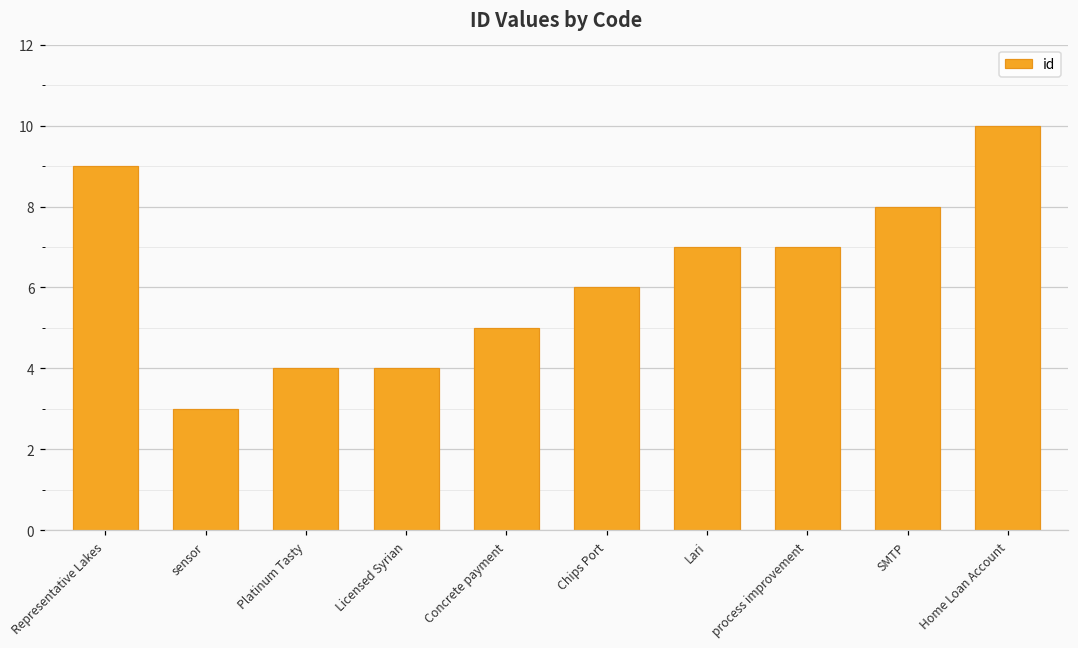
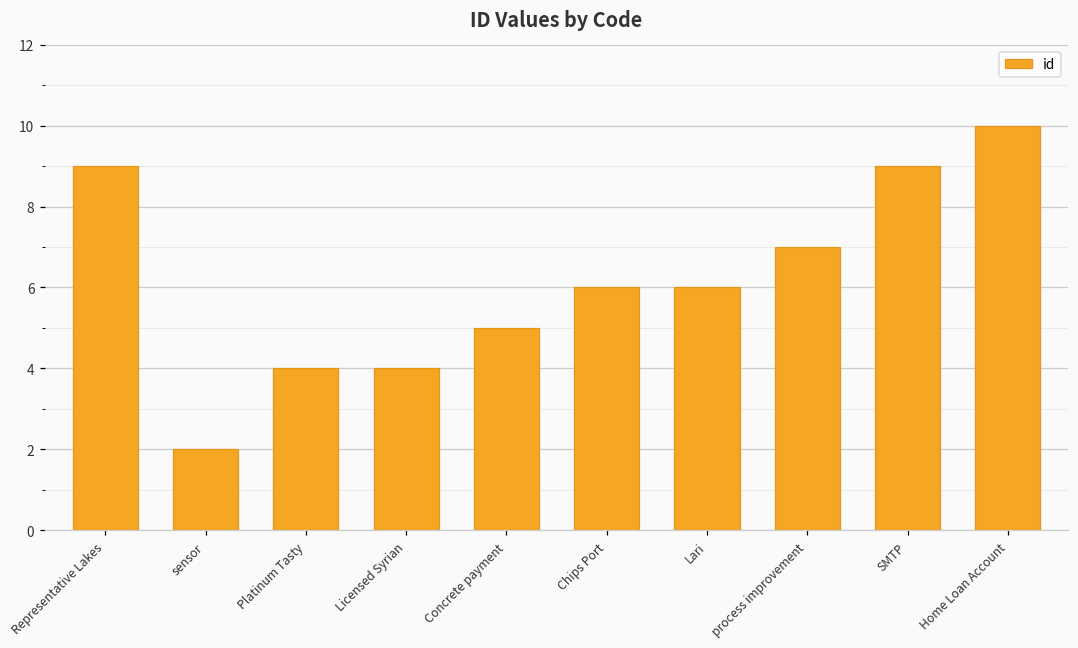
sensor: 3 -> 2
Lari: 7 -> 6
SMTP: 8 -> 9
